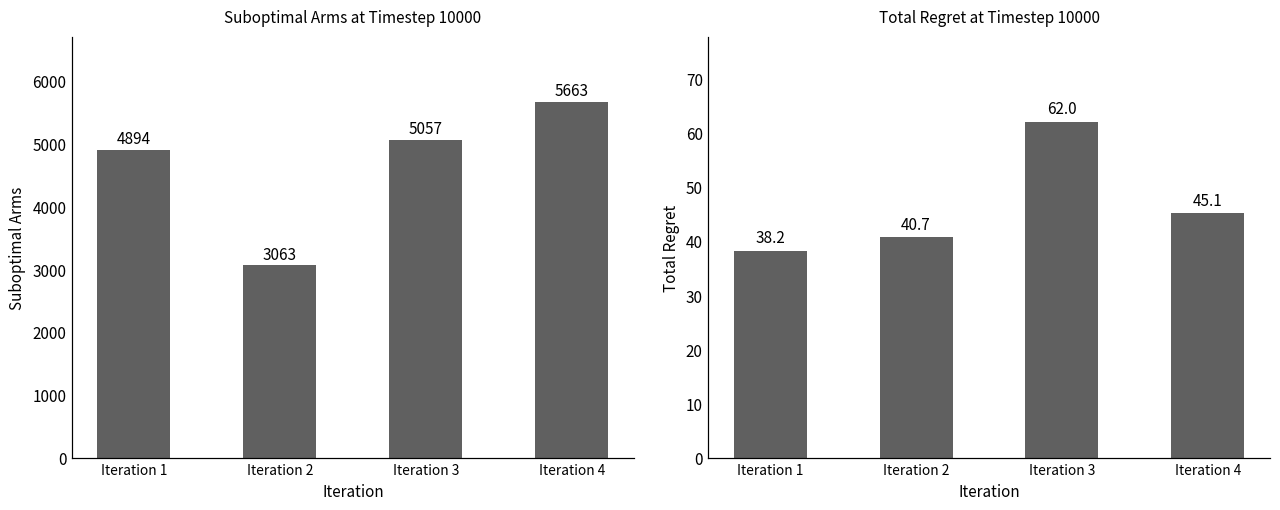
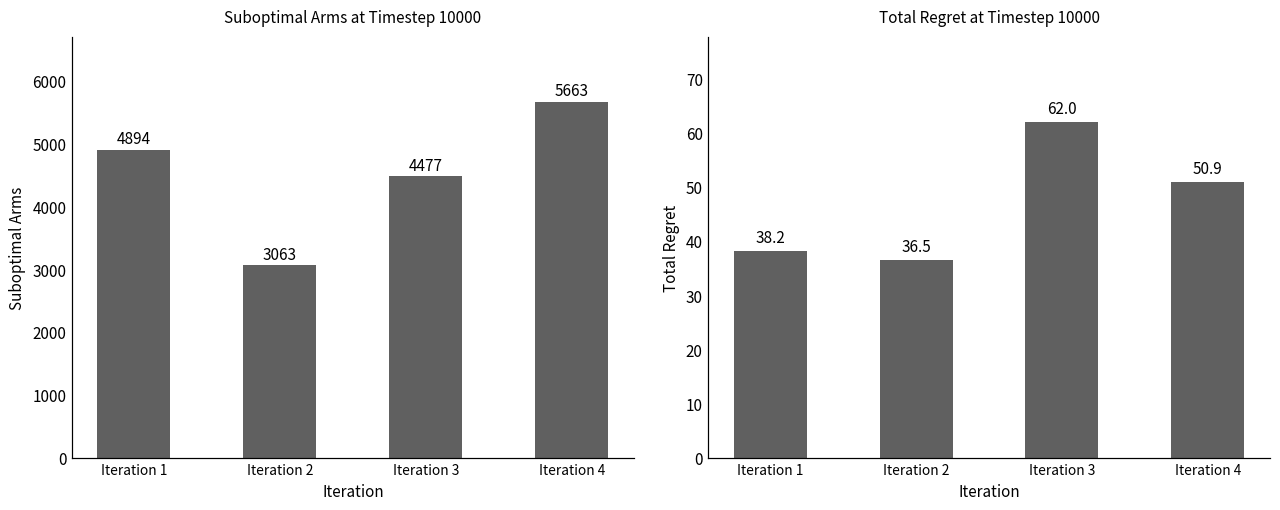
Suboptimal Arms at Timestep 10000, Iteration 3: 5057 -> 4477
Total Regret at Timestep 10000, Iteration 2: 40.7 -> 36.5
Total Regret at Timestep 10000, Iteration 4: 45.1 -> 50.9
